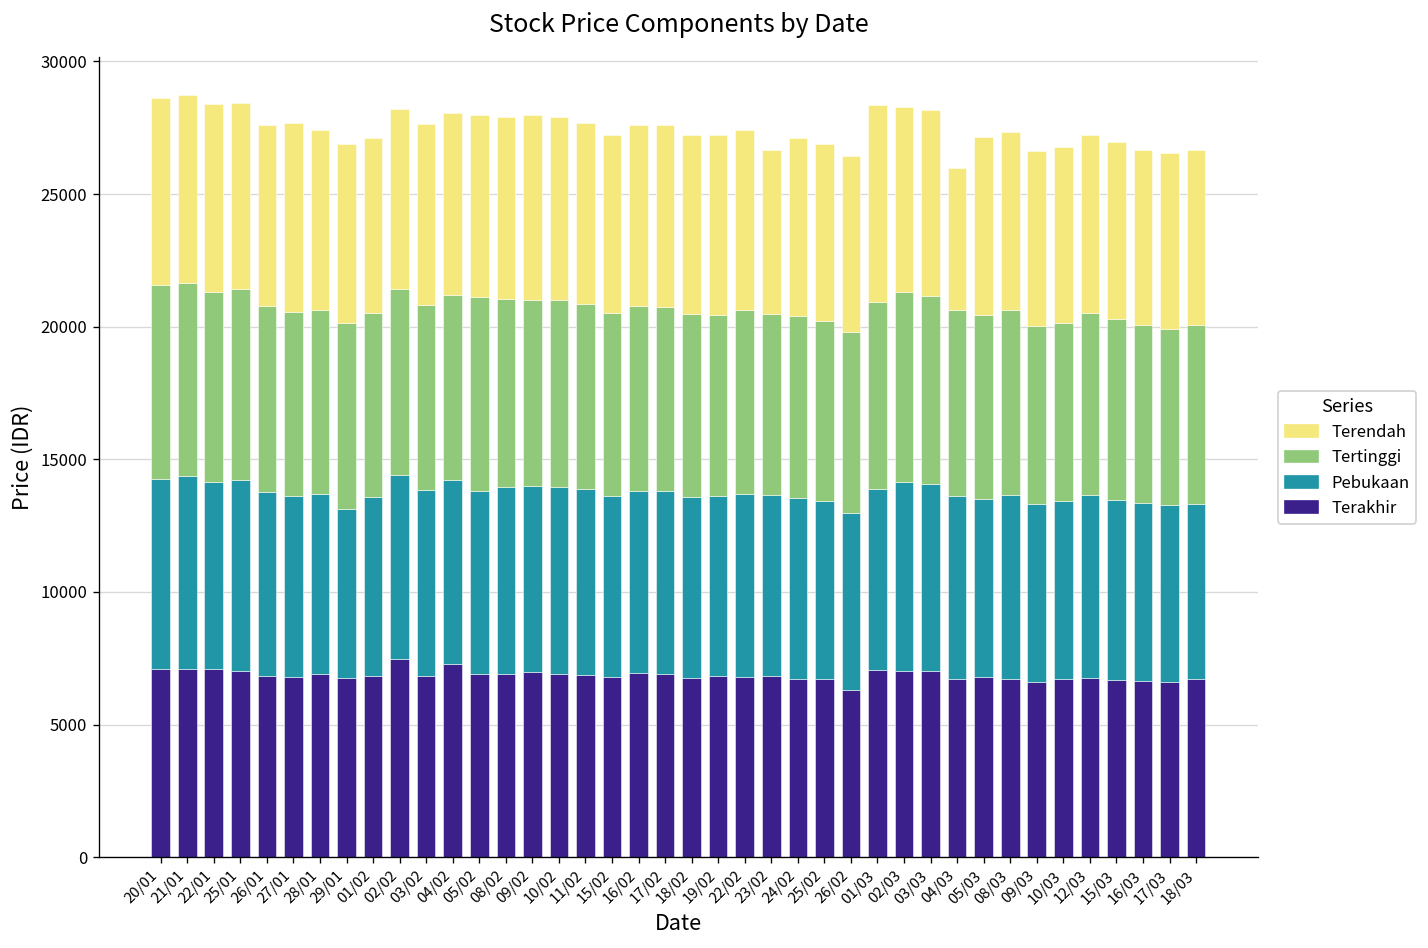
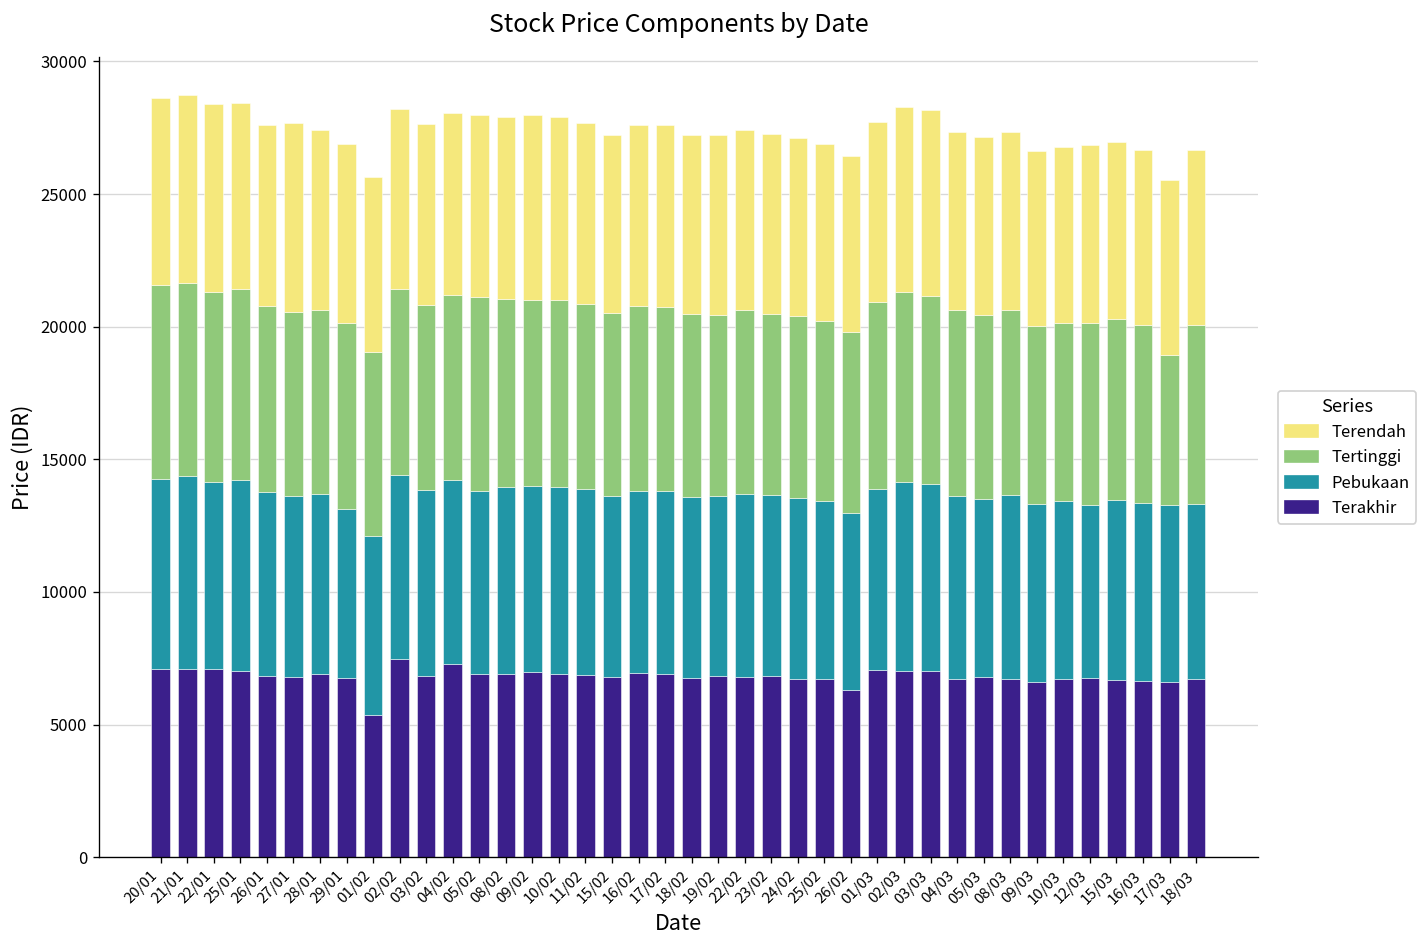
Terakhir, 01/02: 6800 -> 5400
Terendah, 23/02: 6200 -> 6800
Terendah, 01/03: 7400 -> 6800
Terendah, 04/03: 5300 -> 6700
Pebukaan, 12/03: 6900 -> 6500
Tertinggi, 17/03: 6700 -> 5700
